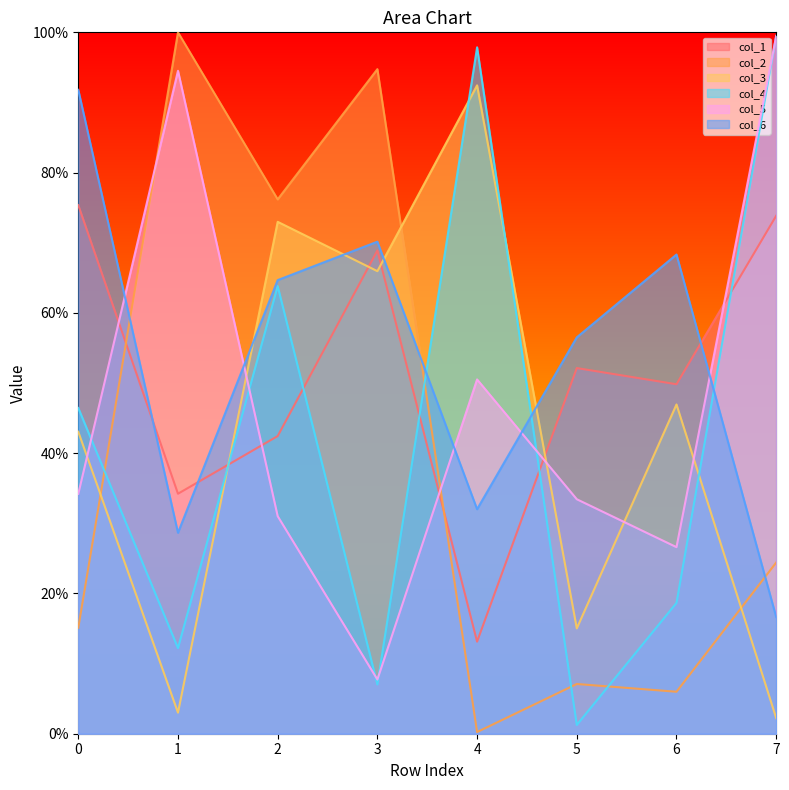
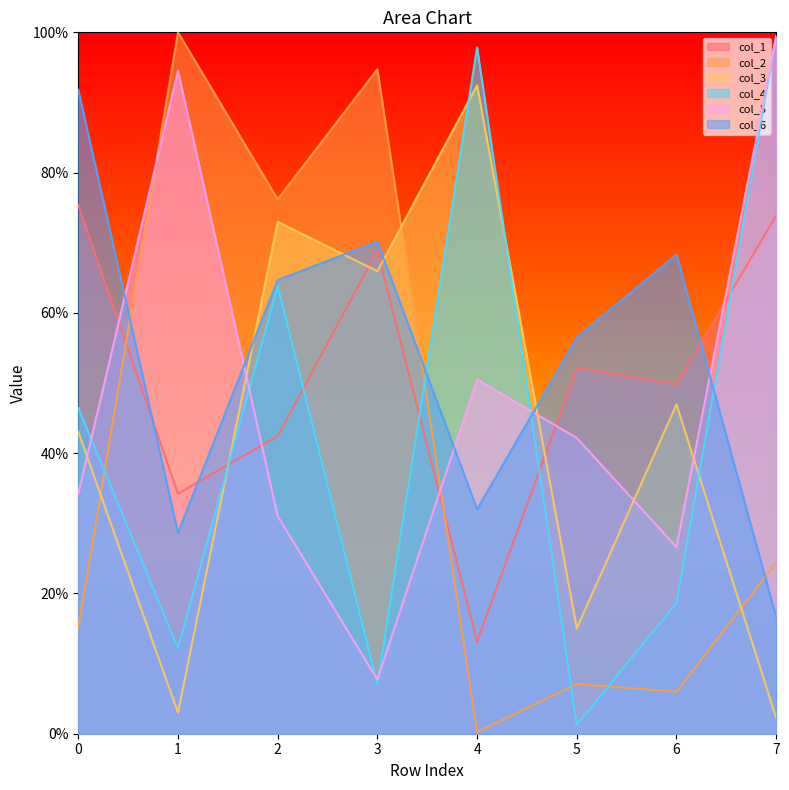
col_5, 5: 33% -> 42%
